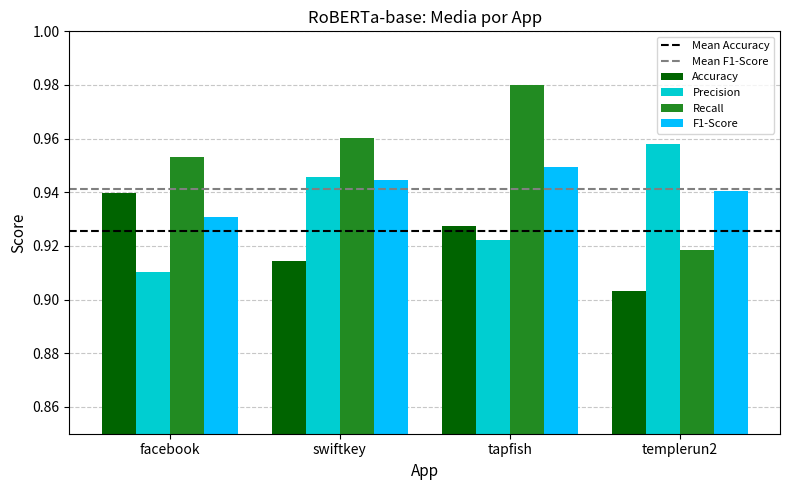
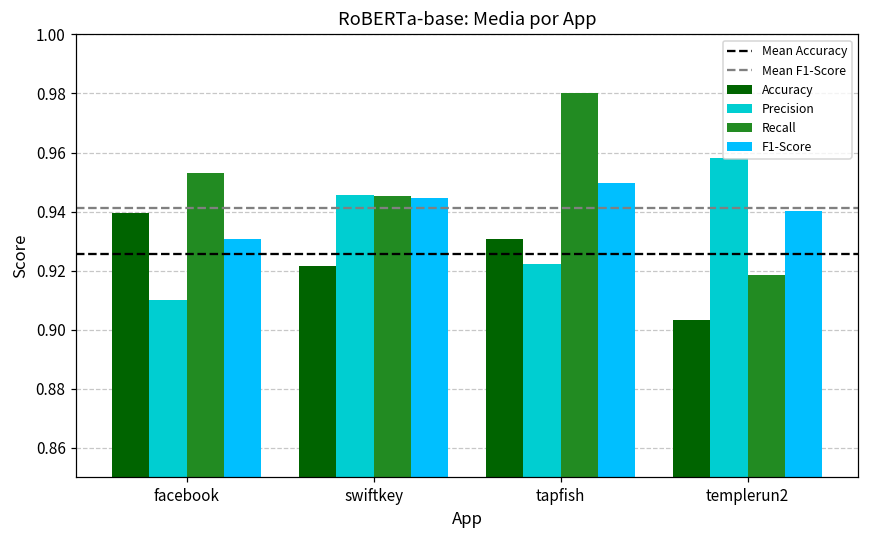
Accuracy, swiftkey: 0.914 -> 0.922
Recall, swiftkey: 0.960 -> 0.945
Accuracy, tapfish: 0.927 -> 0.931
